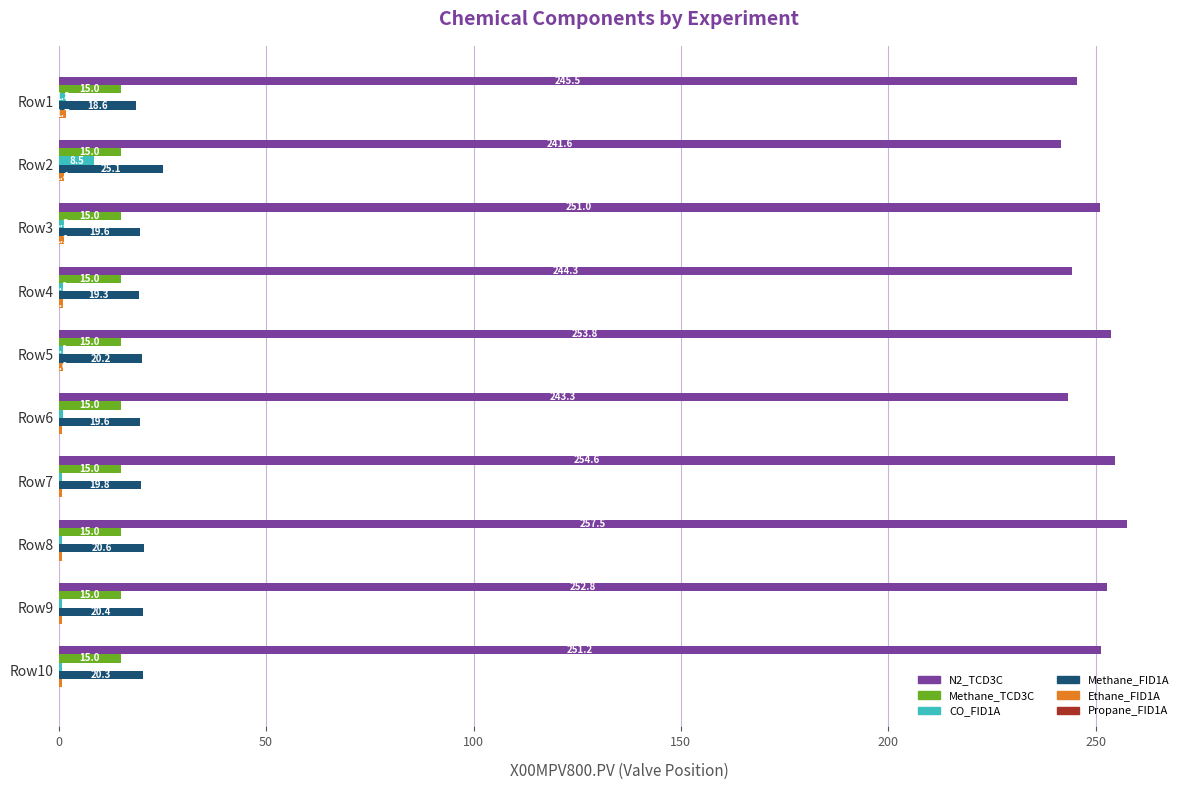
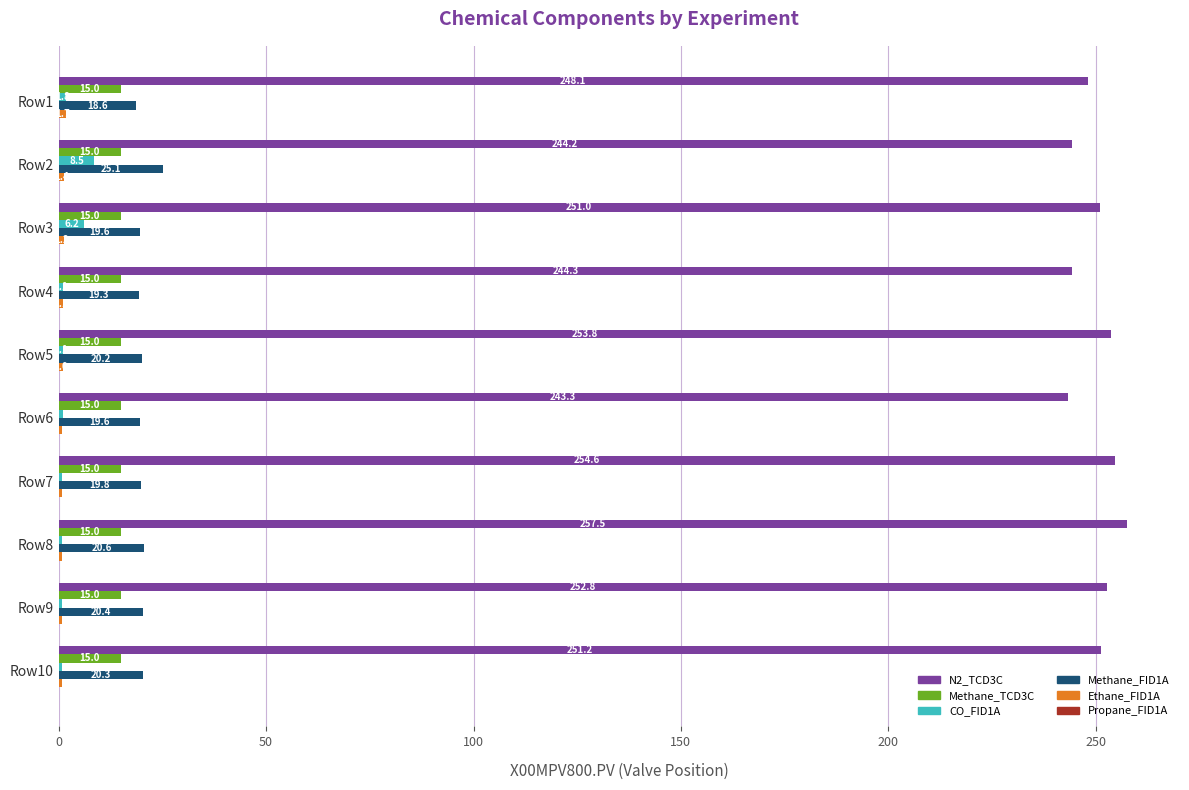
N2_TCD3C, Row1: 245.5 -> 248.1
N2_TCD3C, Row2: 241.6 -> 244.2
CO_FID1A, Row3: 1 -> 6
